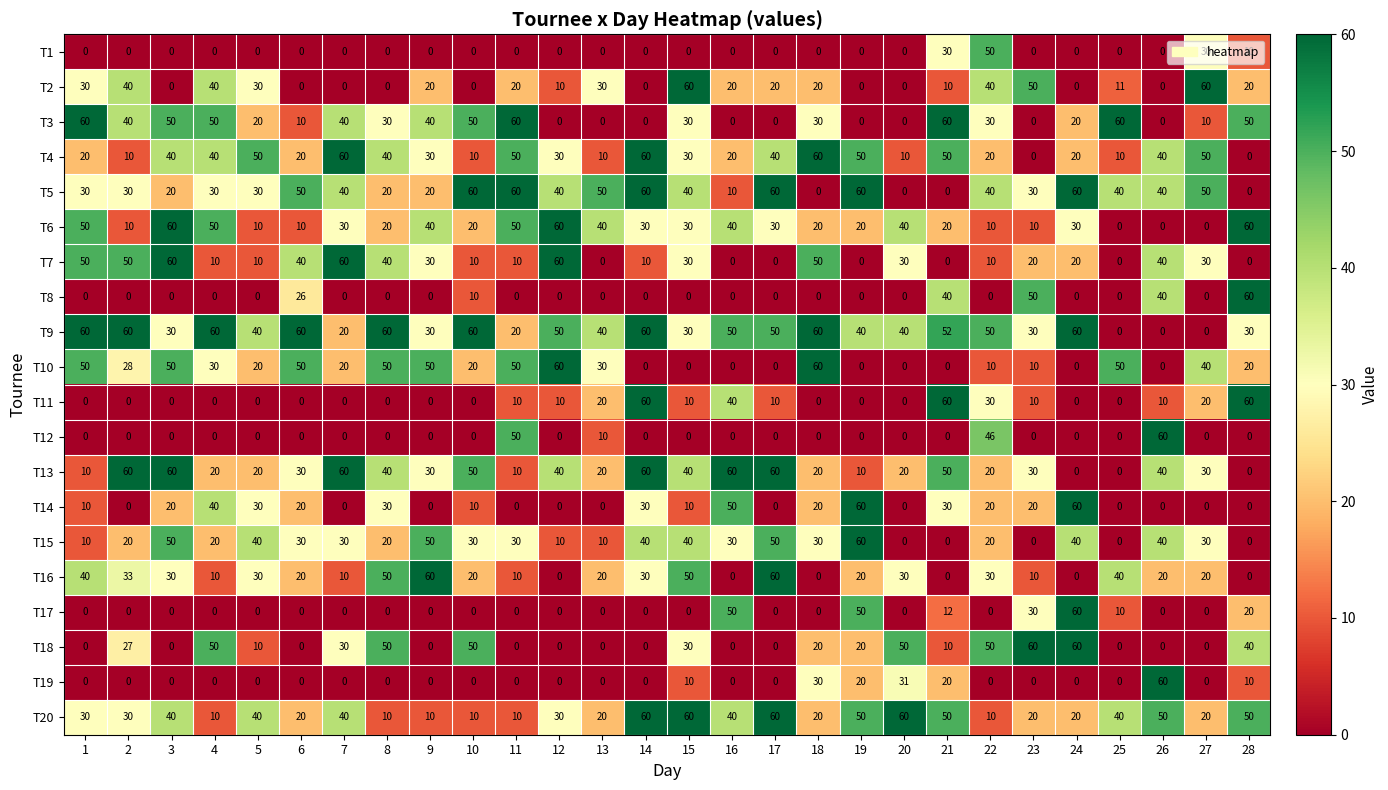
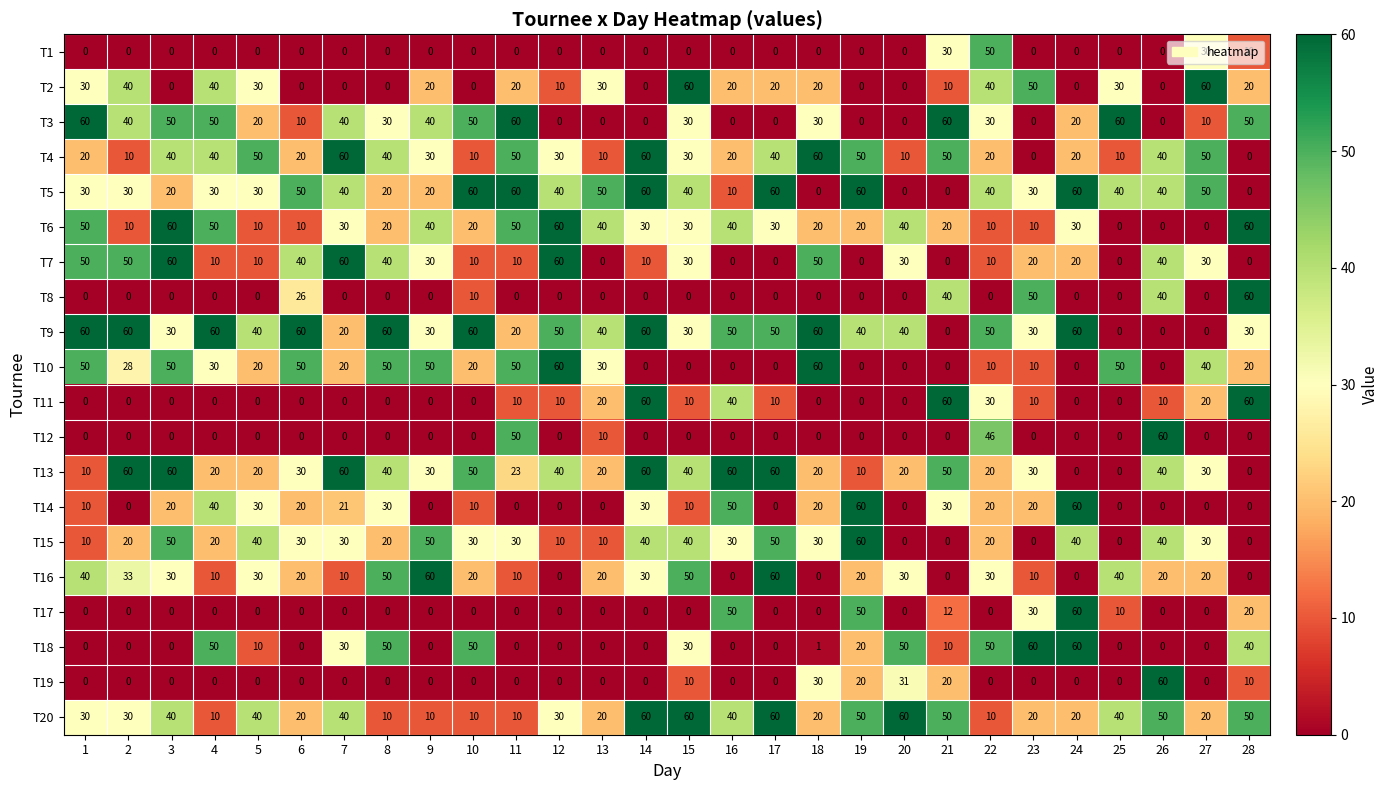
T2, 25: 11 -> 30
T9, 21: 52 -> 0
T13, 11: 10 -> 23
T14, 7: 0 -> 21
T18, 2: 27 -> 0
T18, 18: 20 -> 1
